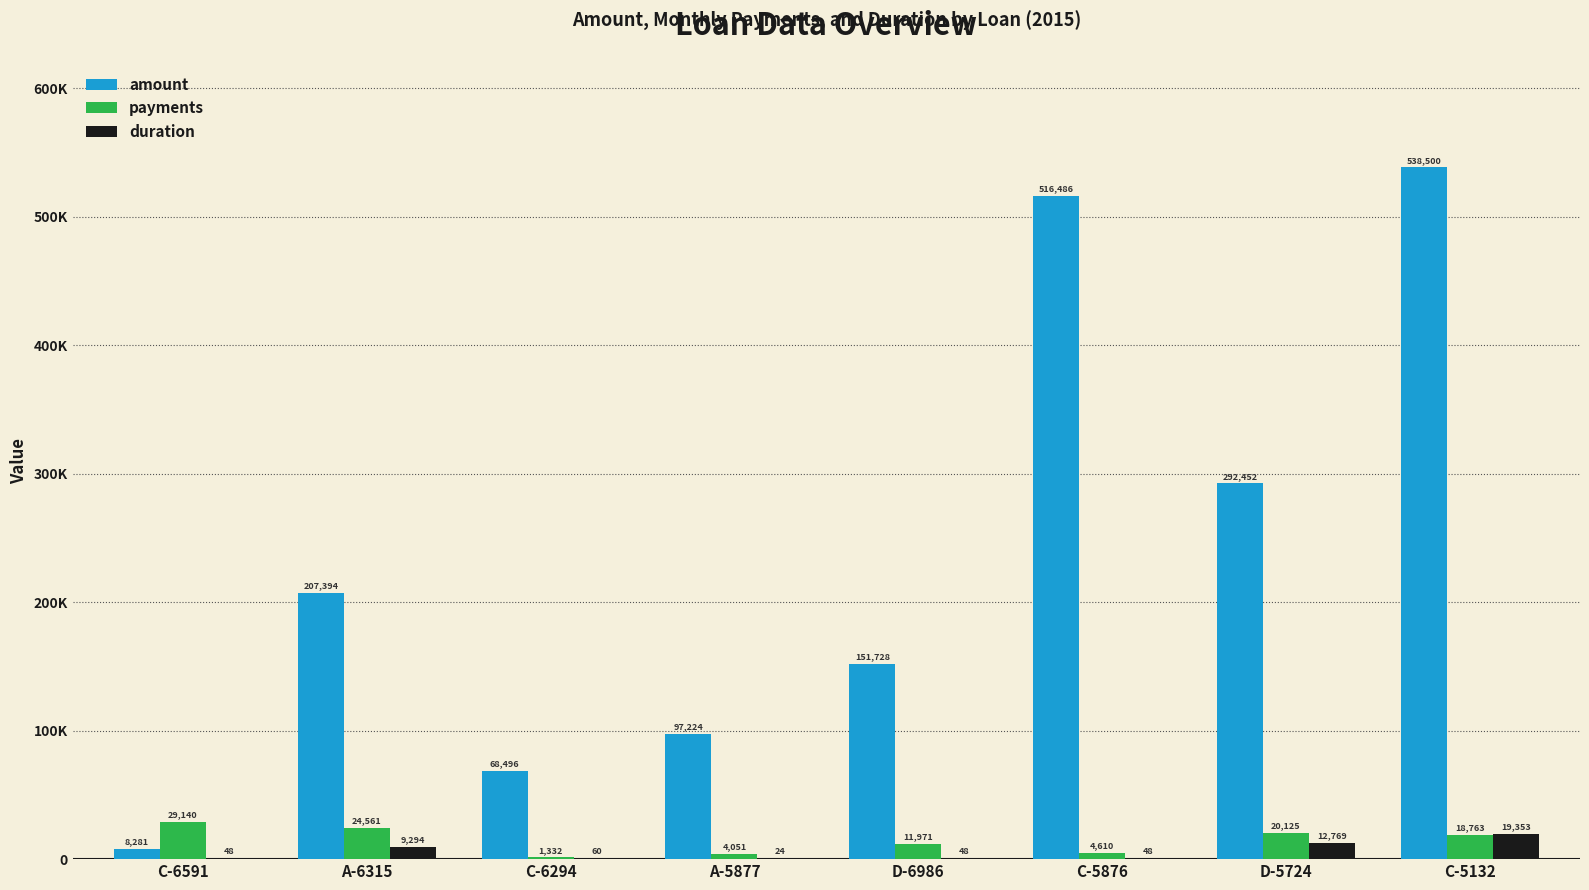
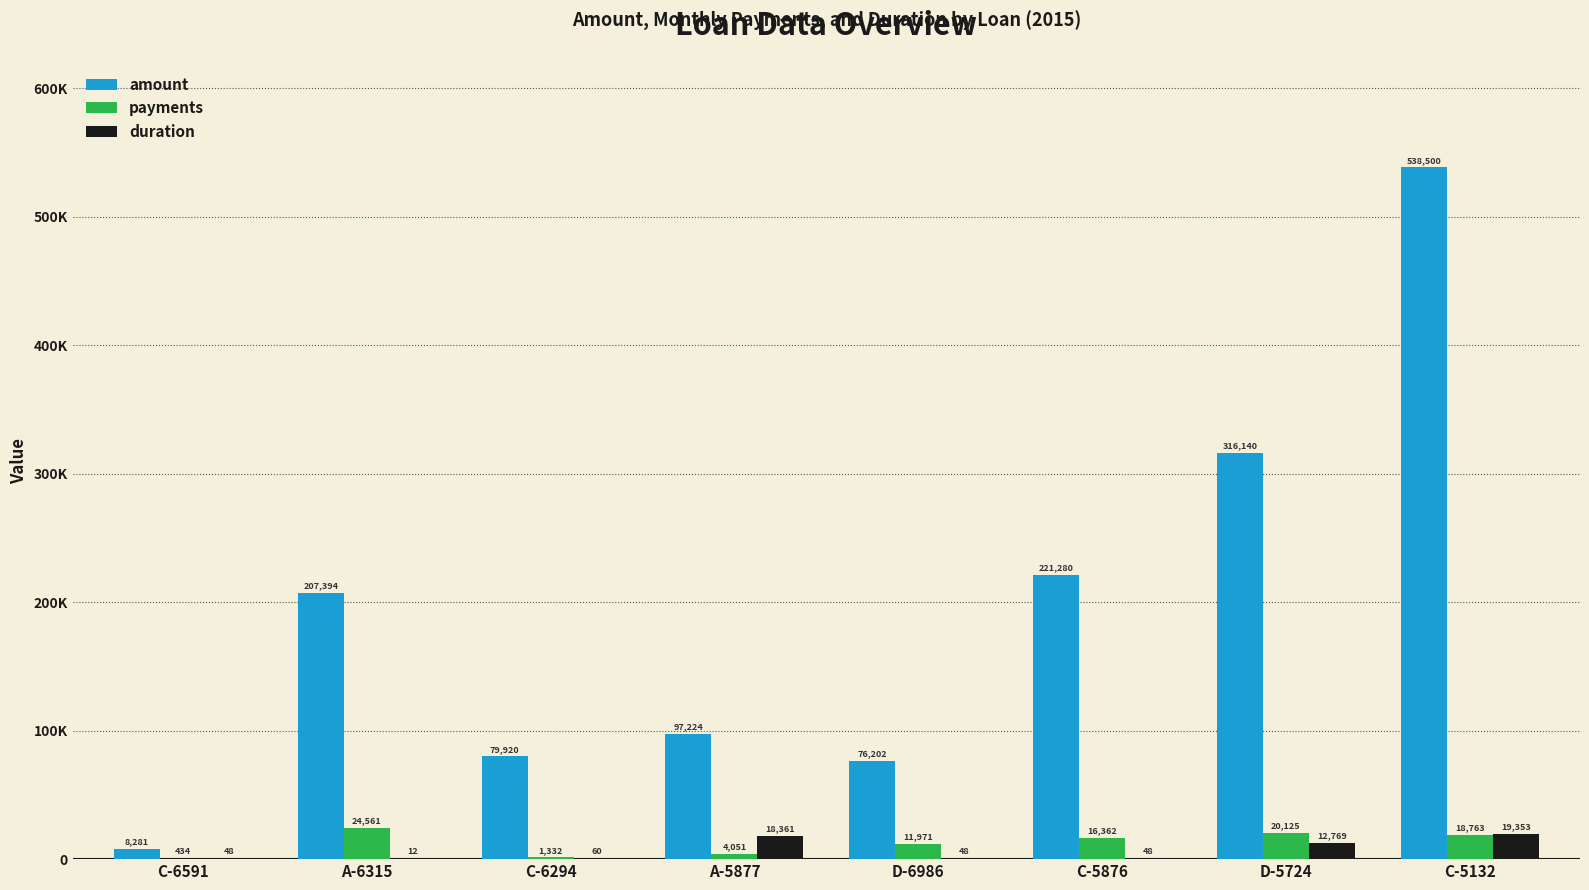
payments, C-6591: 29,140 -> 434
duration, A-6315: 9,294 -> 12
amount, C-6294: 68,496 -> 79,920
duration, A-5877: 24 -> 18,361
amount, D-6986: 151,728 -> 76,202
amount, C-5876: 516,486 -> 221,280
payments, C-5876: 4,610 -> 16,362
amount, D-5724: 292,452 -> 316,140
